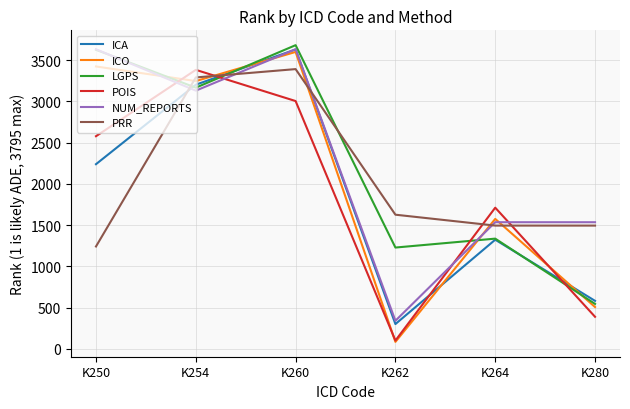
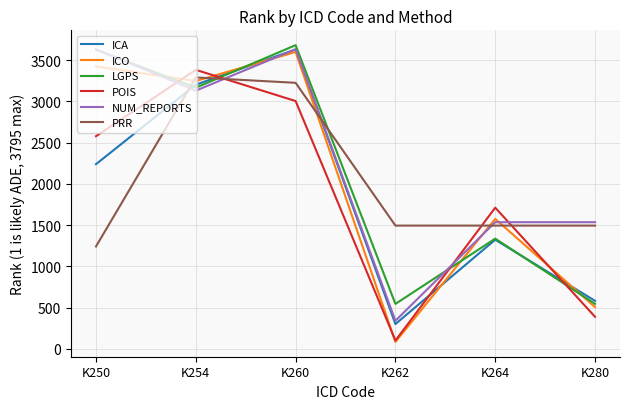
PRR, K260: 3400 -> 3200
LGPS, K262: 1200 -> 500
PRR, K262: 1600 -> 1500
